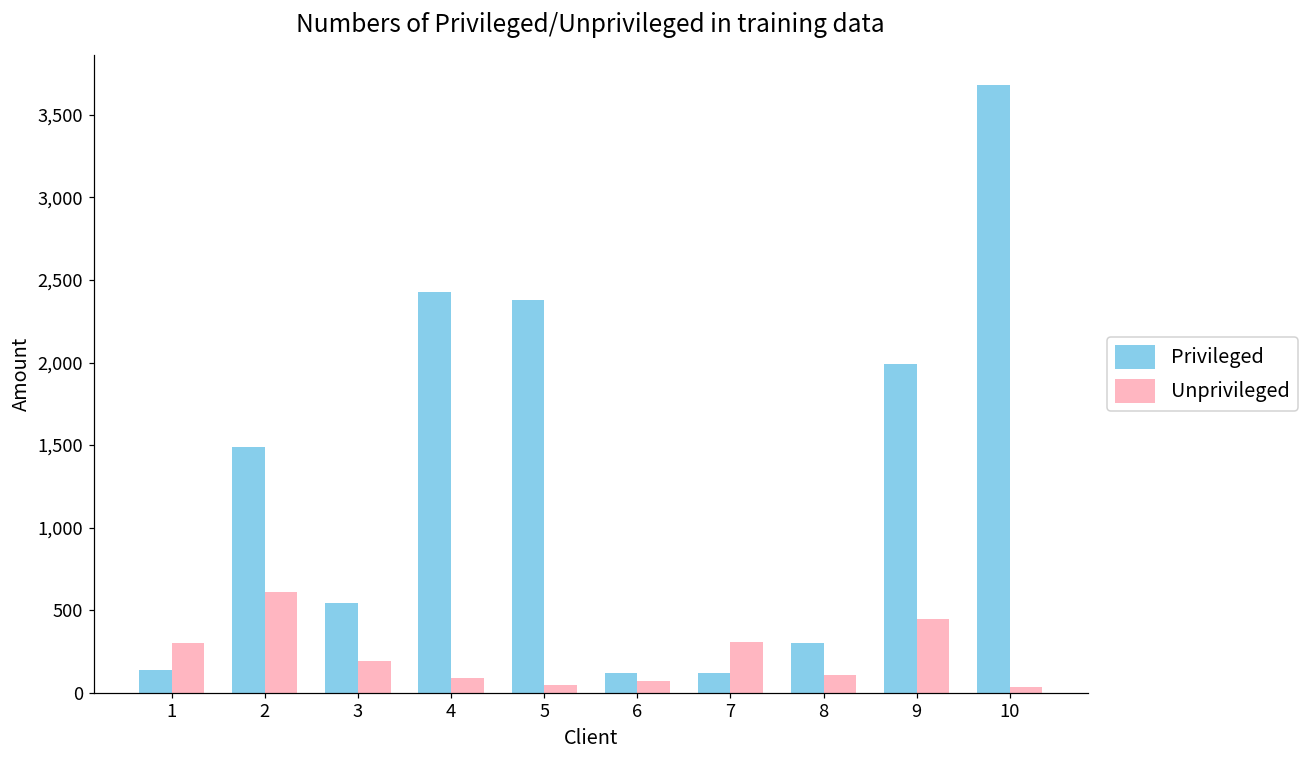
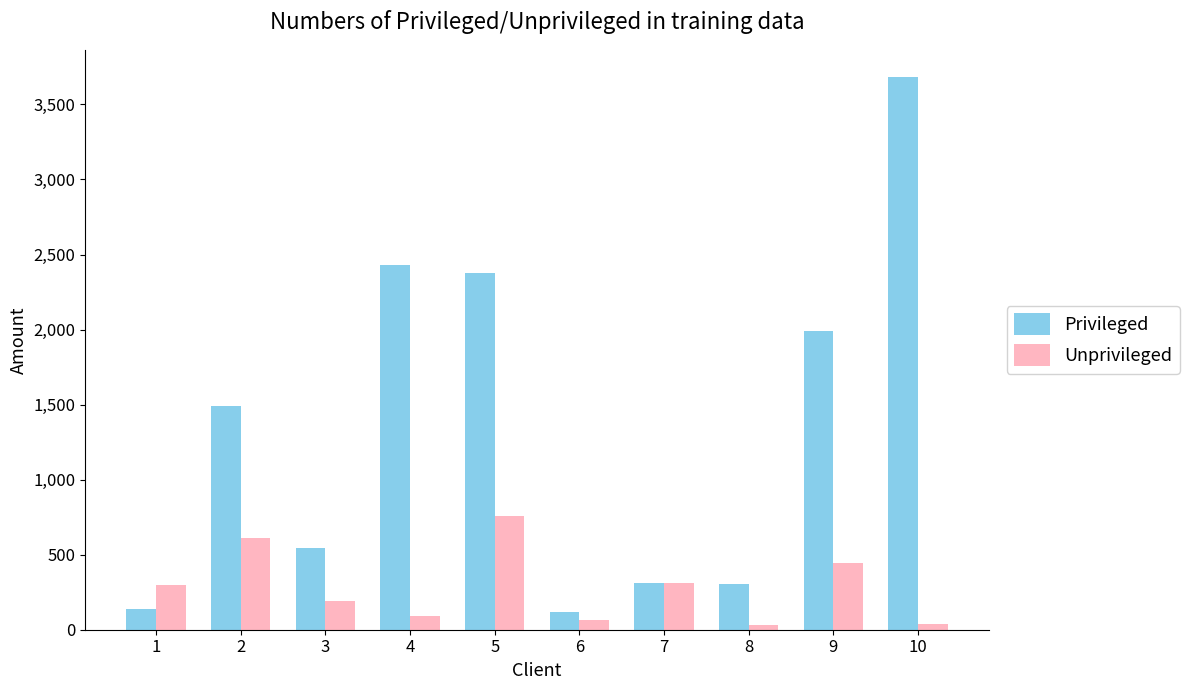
Unprivileged, 5: 50 -> 760
Privileged, 7: 120 -> 310
Unprivileged, 8: 110 -> 30
